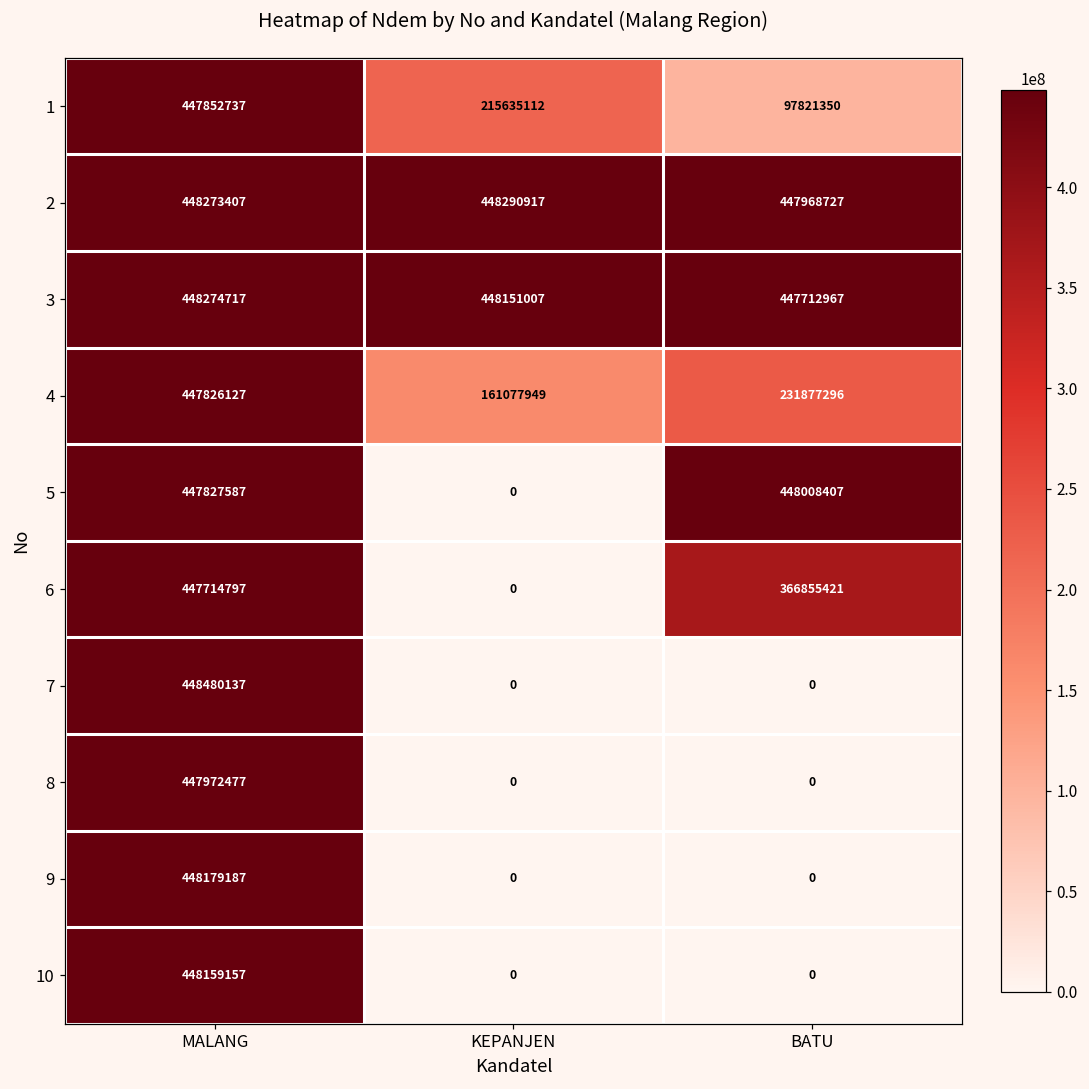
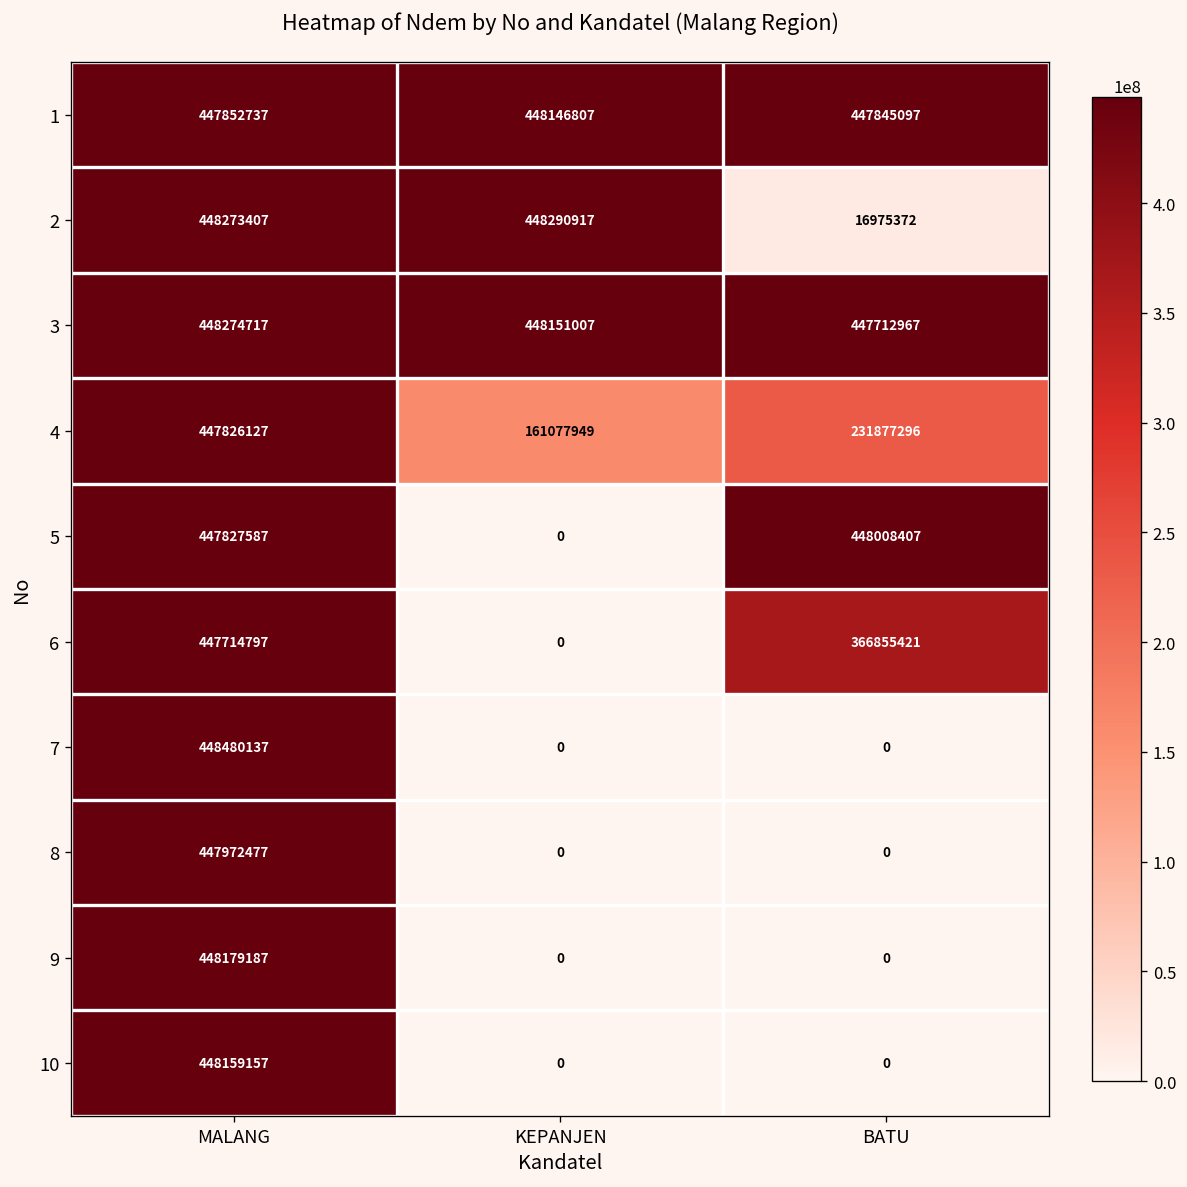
1, KEPANJEN: 215635112 -> 448146807
1, BATU: 97821350 -> 447845097
2, BATU: 447968727 -> 16975372
